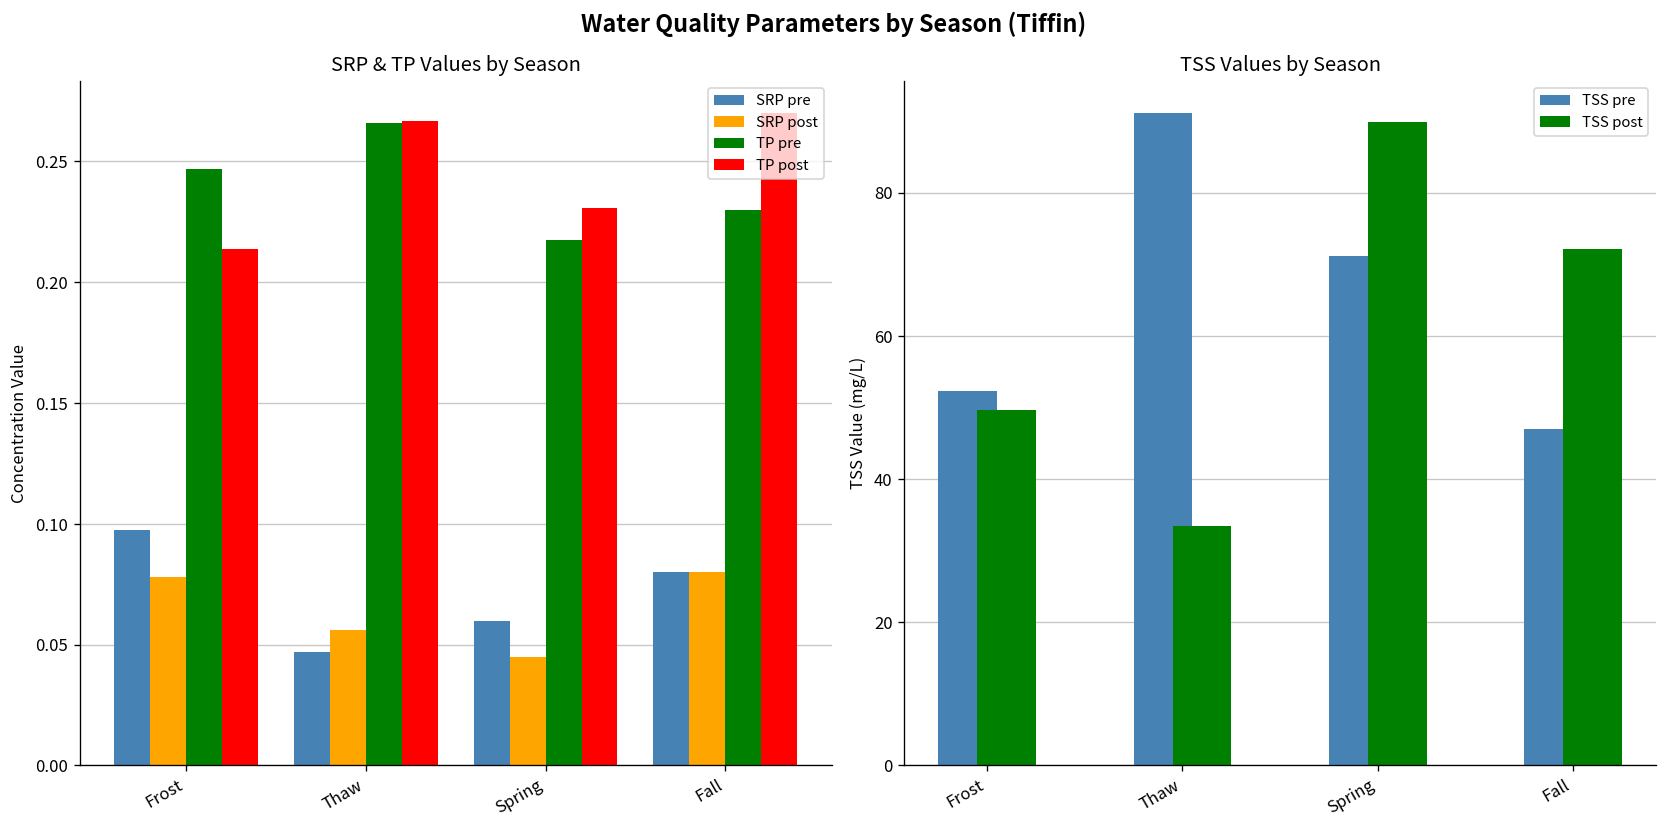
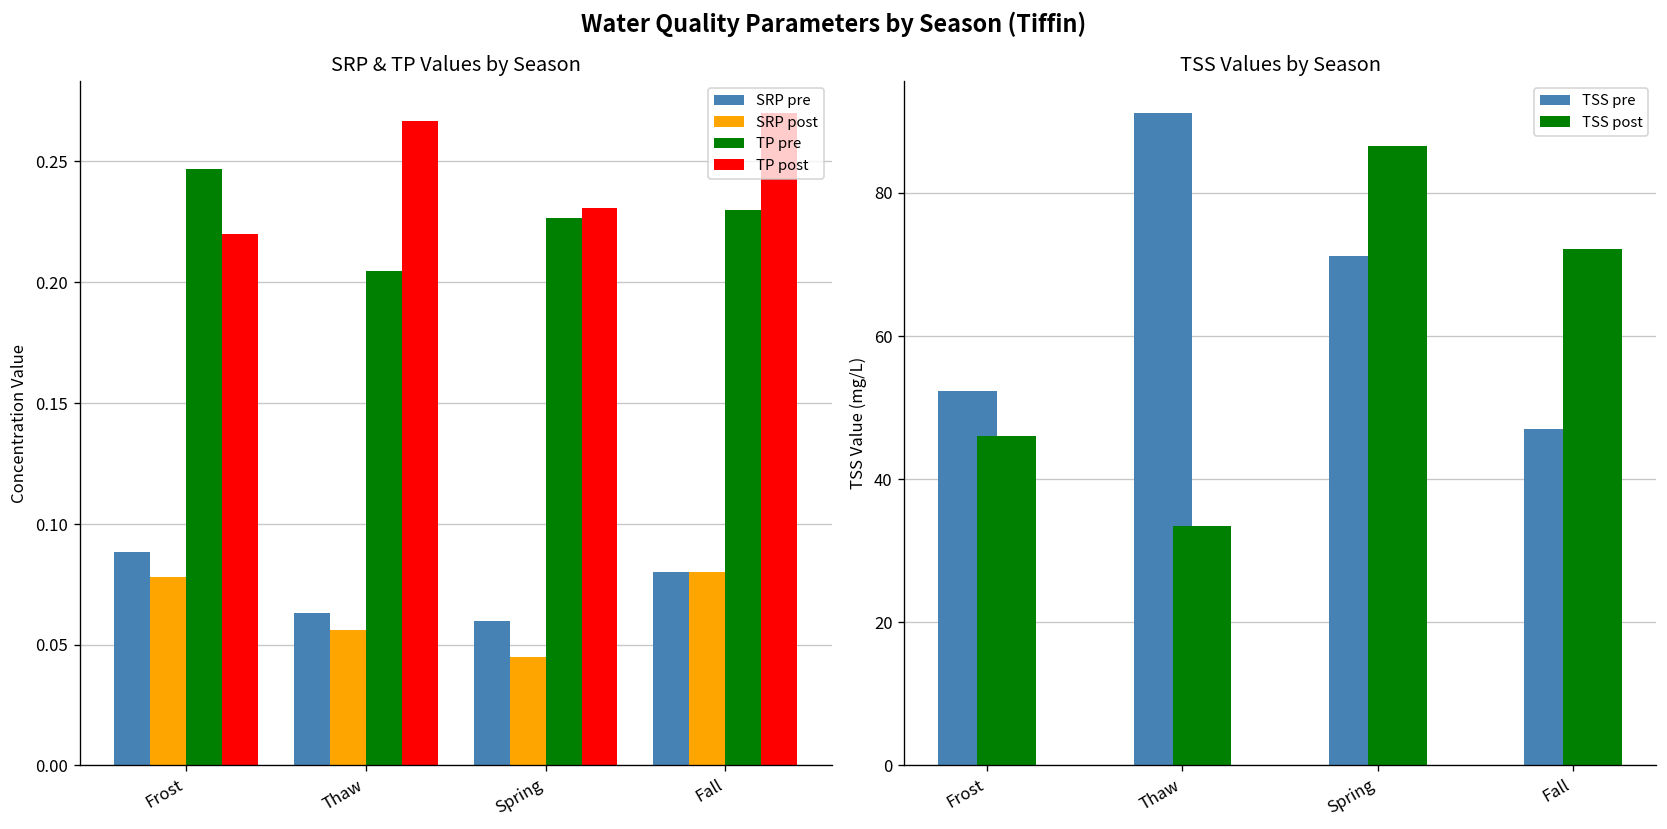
SRP & TP Values by Season, SRP pre, Frost: 0.098 -> 0.088
SRP & TP Values by Season, TP post, Frost: 0.214 -> 0.220
SRP & TP Values by Season, SRP pre, Thaw: 0.047 -> 0.063
SRP & TP Values by Season, TP pre, Thaw: 0.266 -> 0.205
SRP & TP Values by Season, TP pre, Spring: 0.218 -> 0.227
TSS Values by Season, TSS post, Frost: 50 -> 46
TSS Values by Season, TSS post, Spring: 90 -> 86
